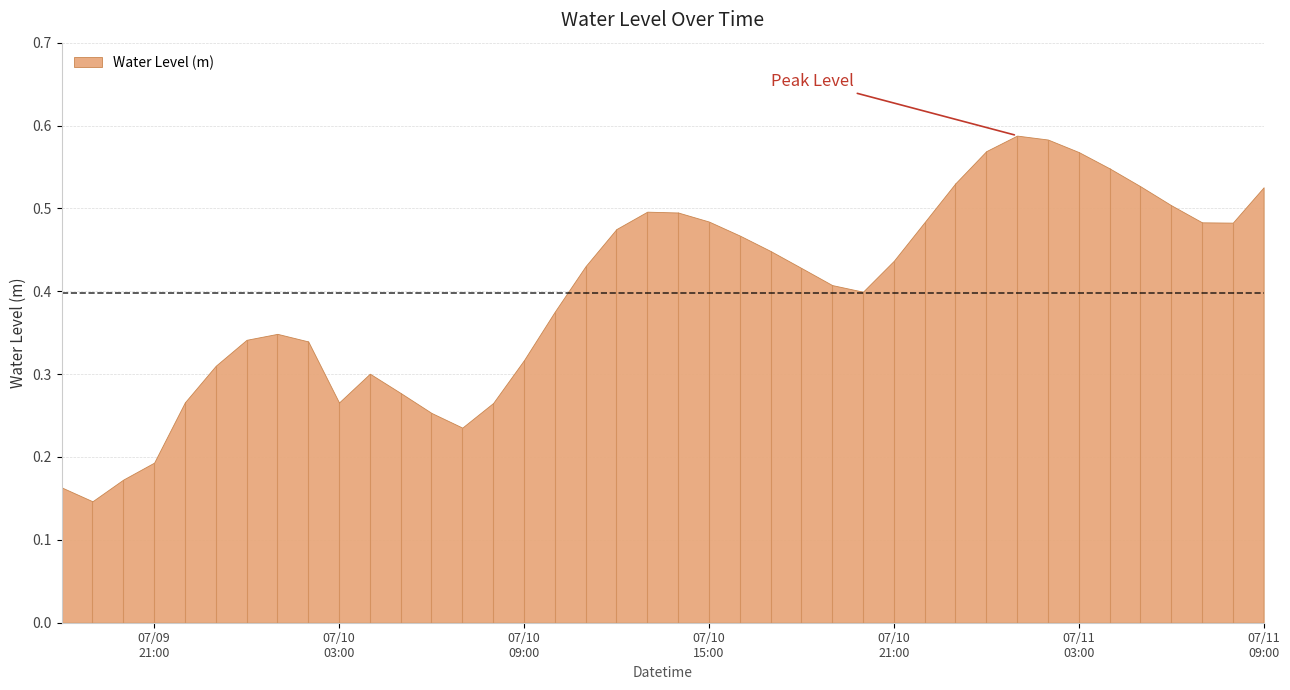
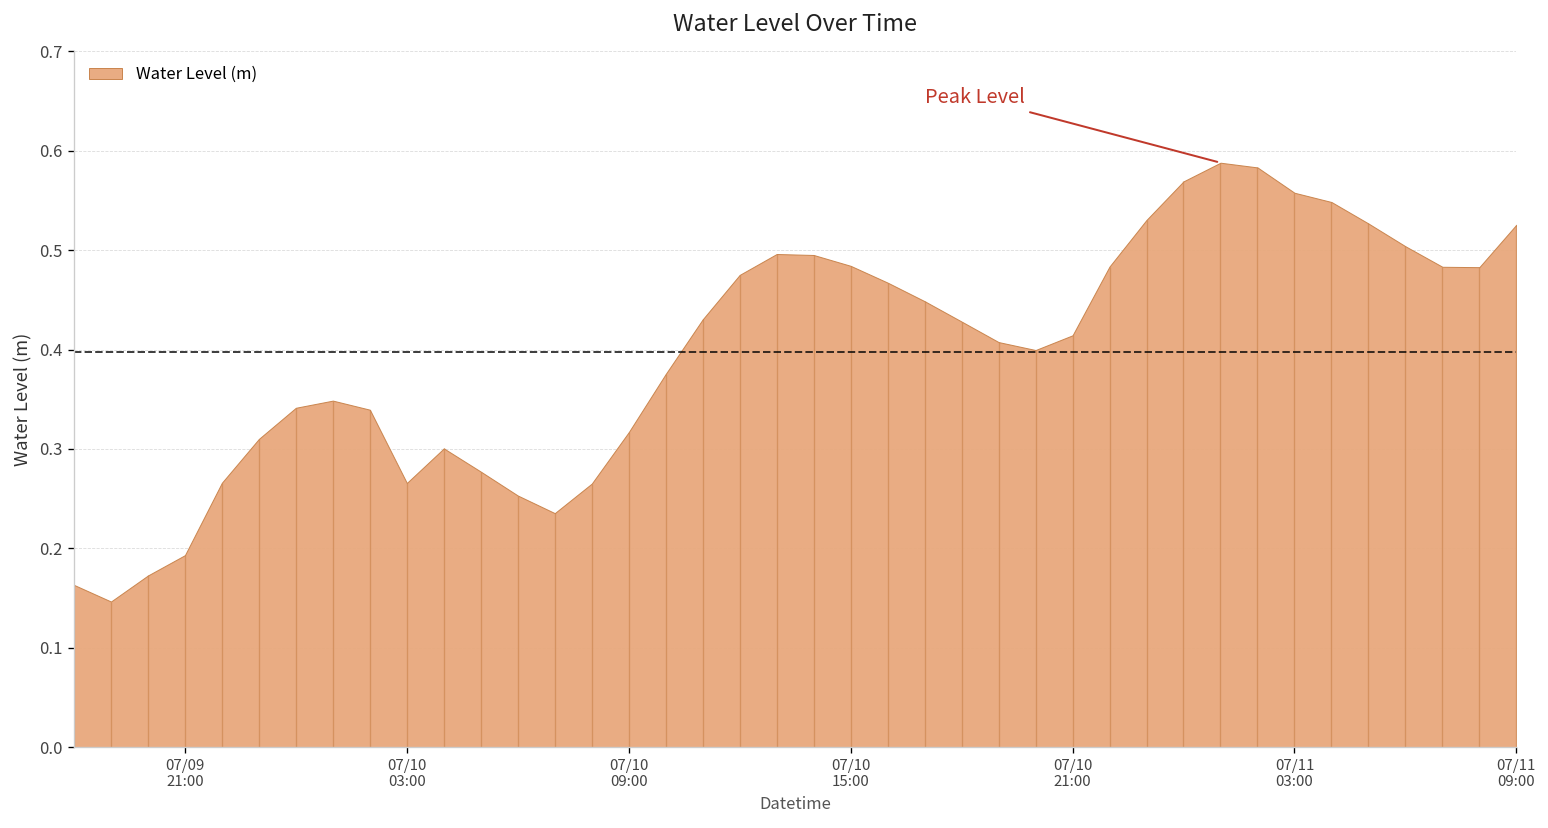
07/10 21:00: 0.44 -> 0.41
07/11 03:00: 0.57 -> 0.56
